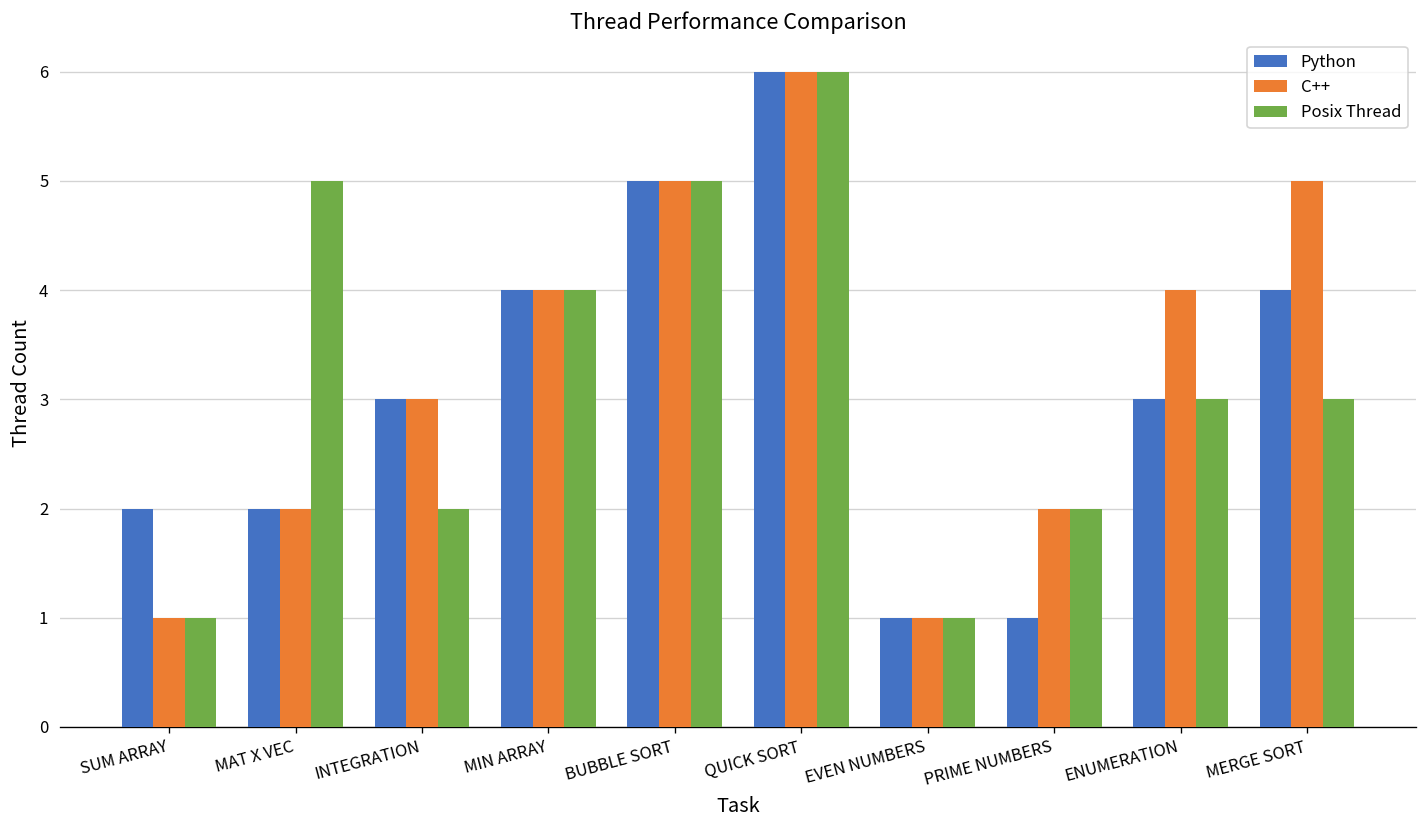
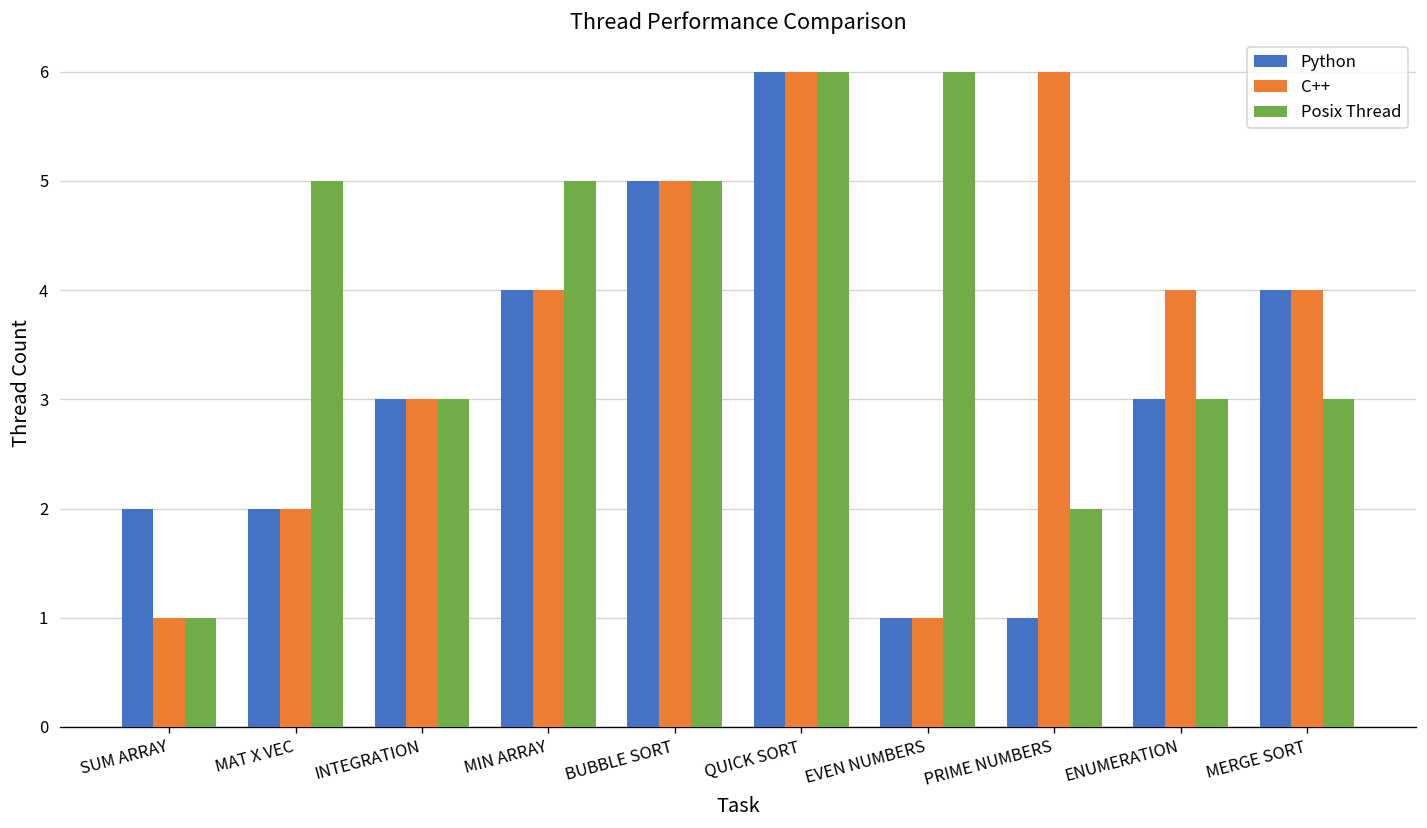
Posix Thread, INTEGRATION: 2 -> 3
Posix Thread, MIN ARRAY: 4 -> 5
Posix Thread, EVEN NUMBERS: 1 -> 6
C++, PRIME NUMBERS: 2 -> 6
C++, MERGE SORT: 5 -> 4
